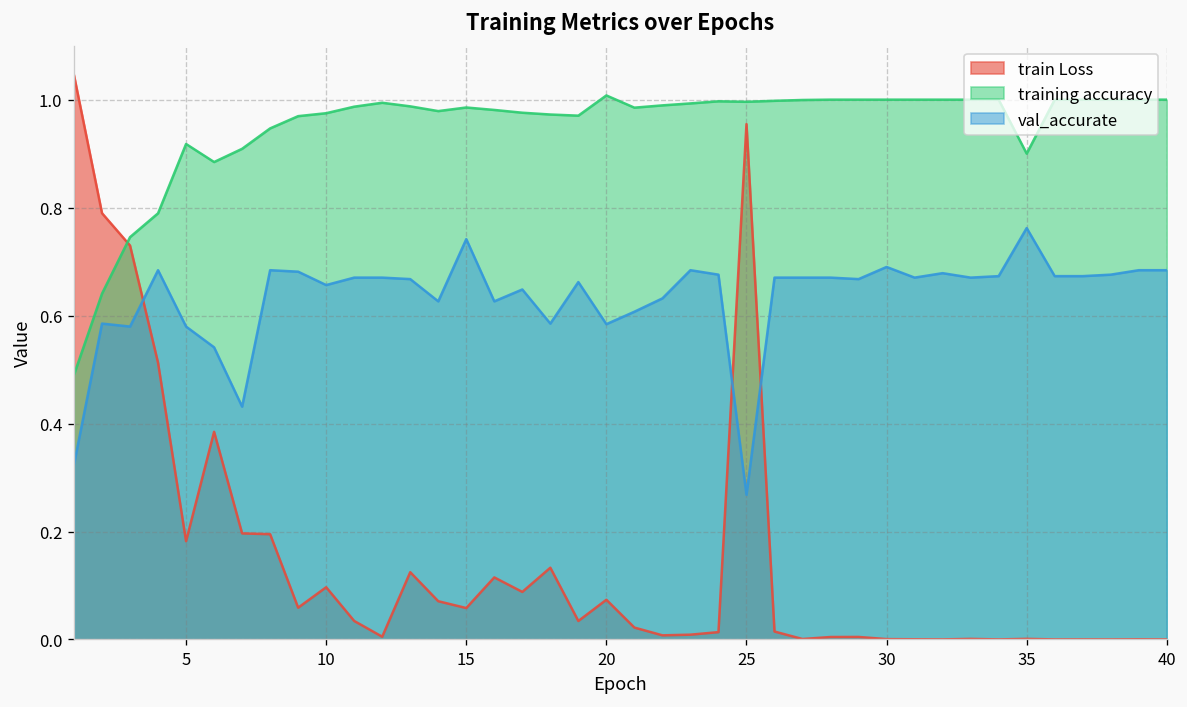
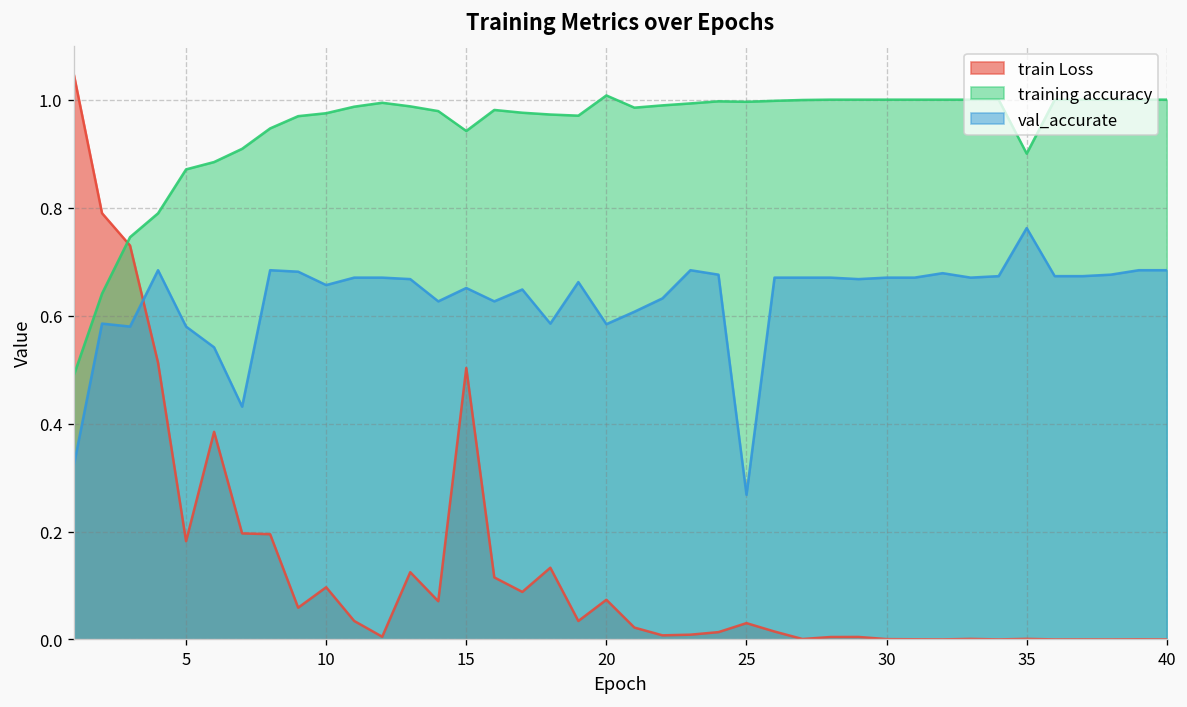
training accuracy, 5: 0.92 -> 0.87
train Loss, 15: 0.06 -> 0.50
training accuracy, 15: 0.99 -> 0.94
val_accurate, 15: 0.74 -> 0.65
train Loss, 25: 0.95 -> 0.03
val_accurate, 30: 0.69 -> 0.67
